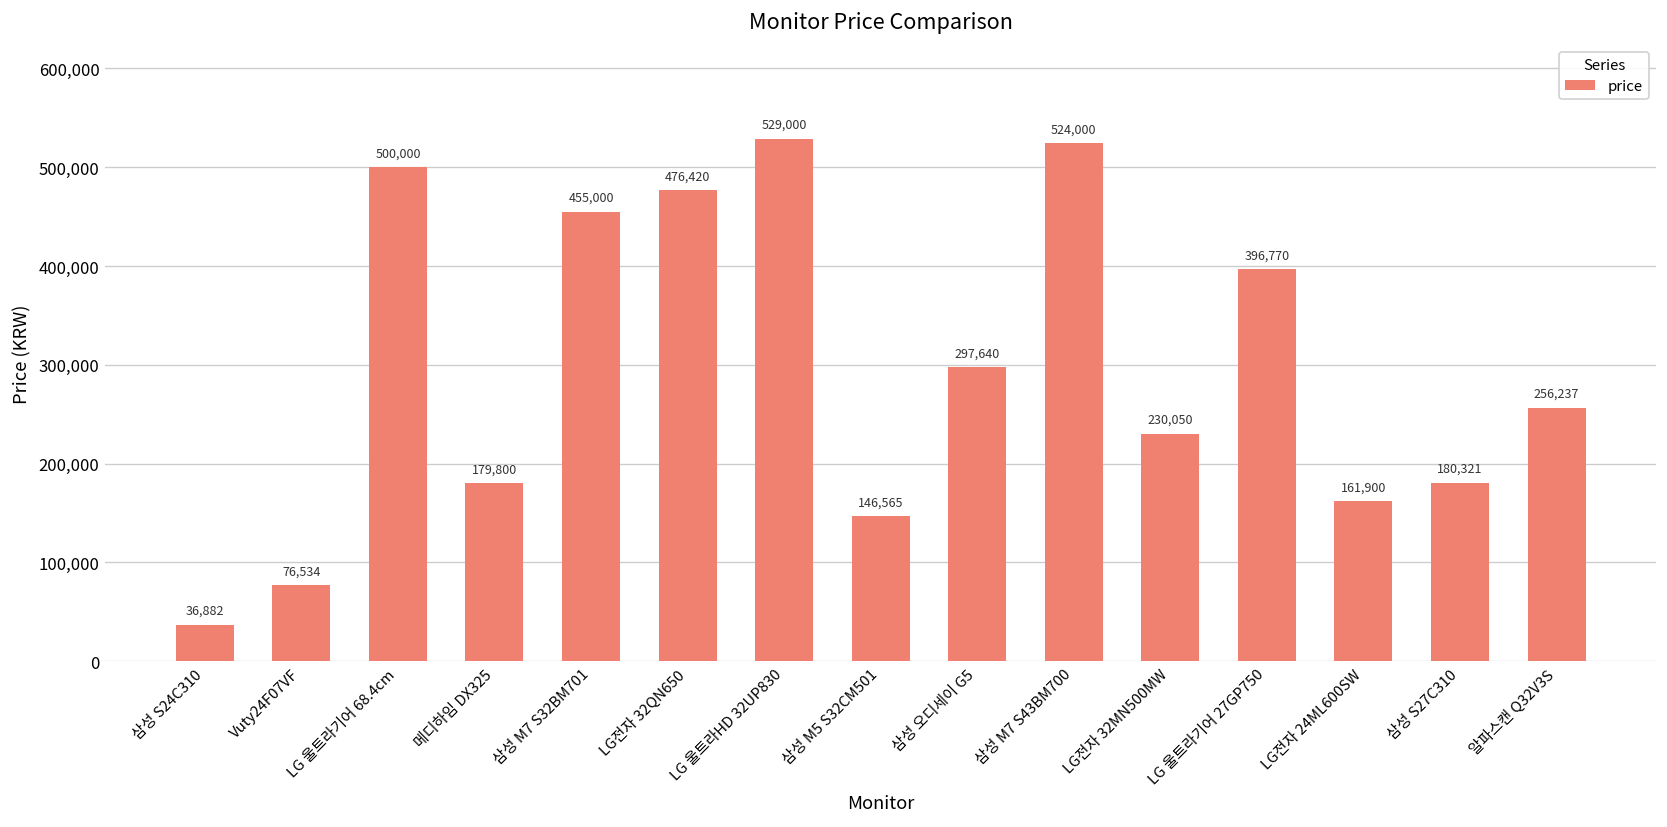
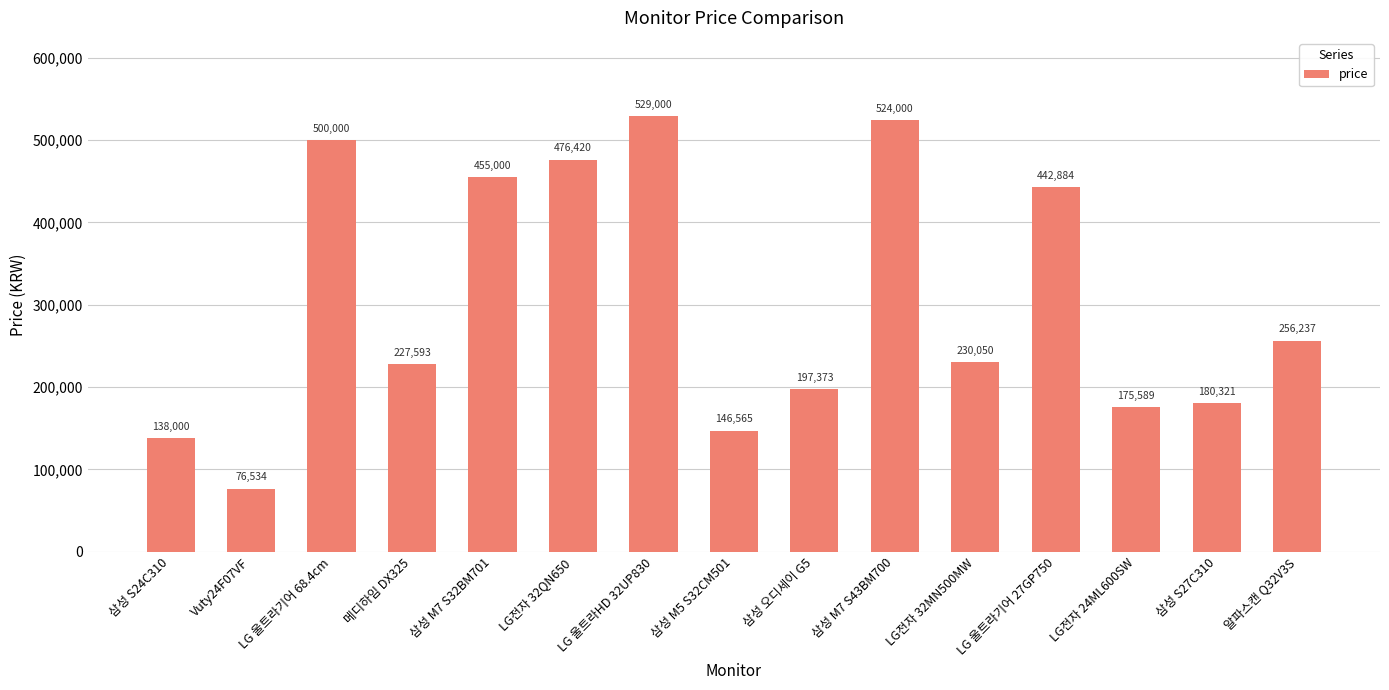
삼성 S24C310: 36,882 -> 138,000
메디하임 DX325: 179,800 -> 227,593
삼성 오디세이 G5: 297,640 -> 197,373
LG 울트라기어 27GP750: 396,770 -> 442,884
LG전자 24ML600SW: 161,900 -> 175,589
